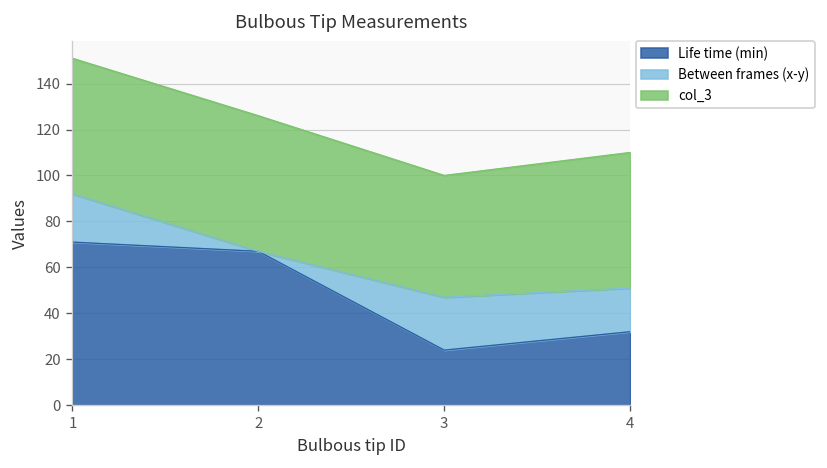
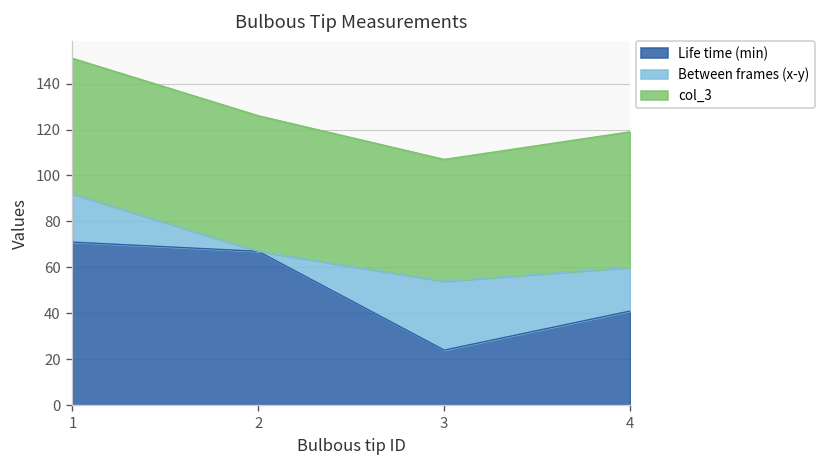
Between frames (x-y), 3: 23 -> 30
Life time (min), 4: 32 -> 41
